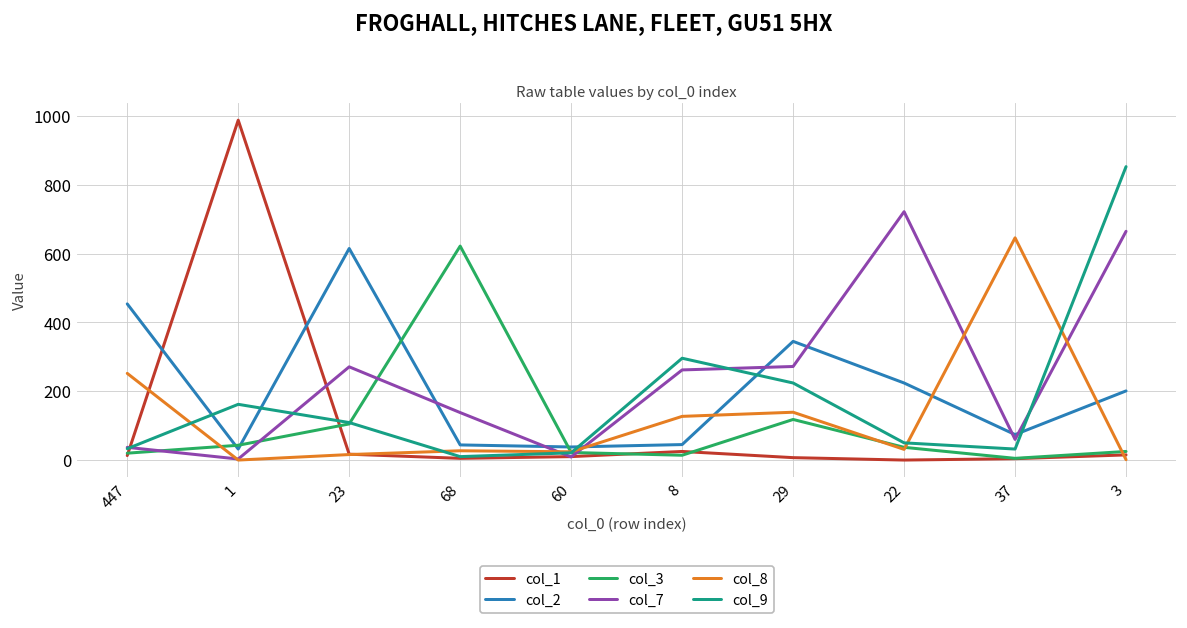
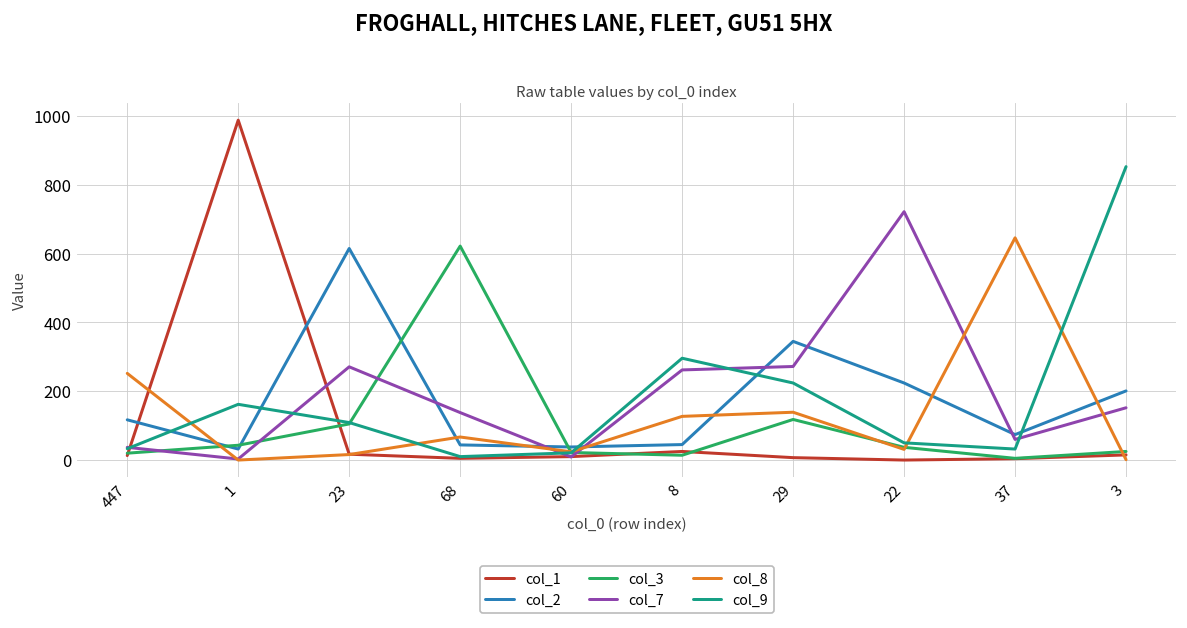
col_2, 447: 450 -> 120
col_8, 68: 30 -> 70
col_7, 3: 670 -> 150
